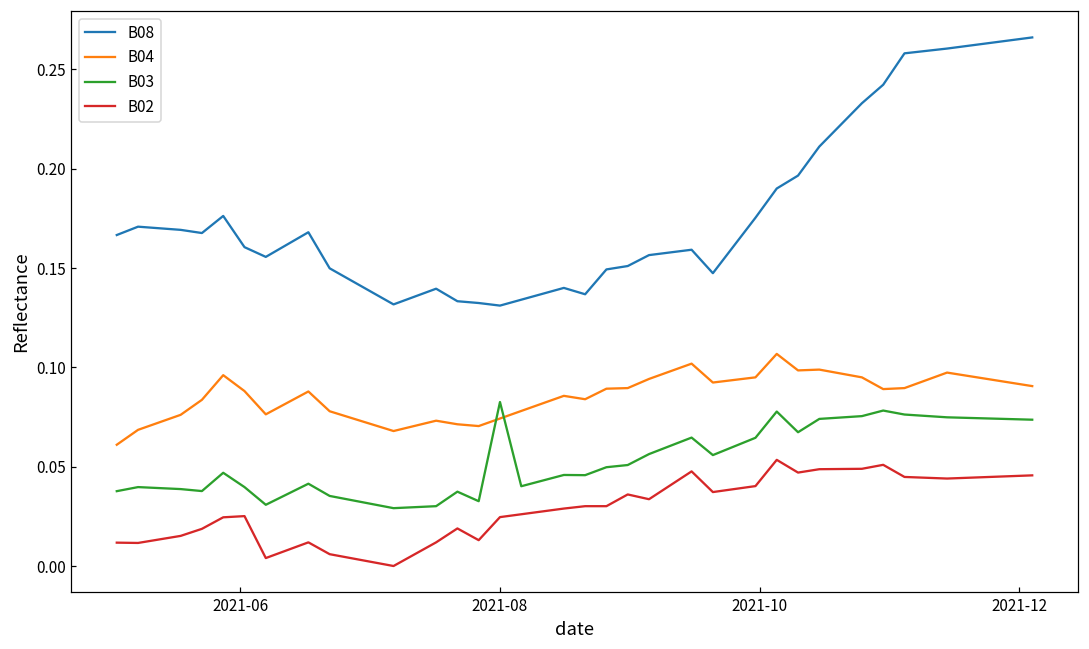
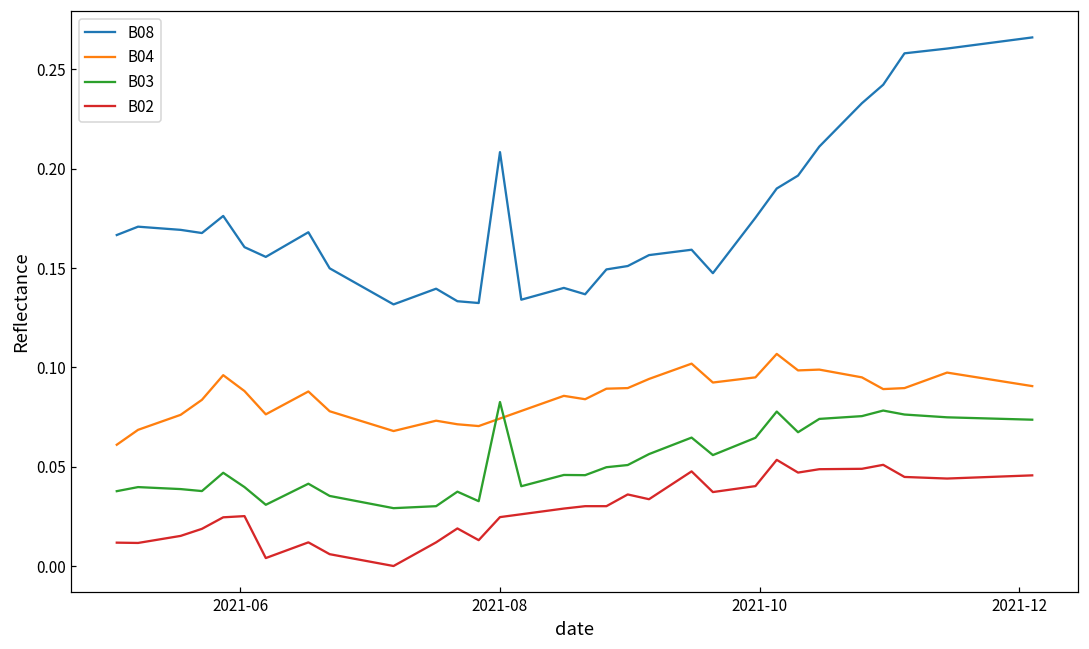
B08, 2021-08: 0.131 -> 0.208
